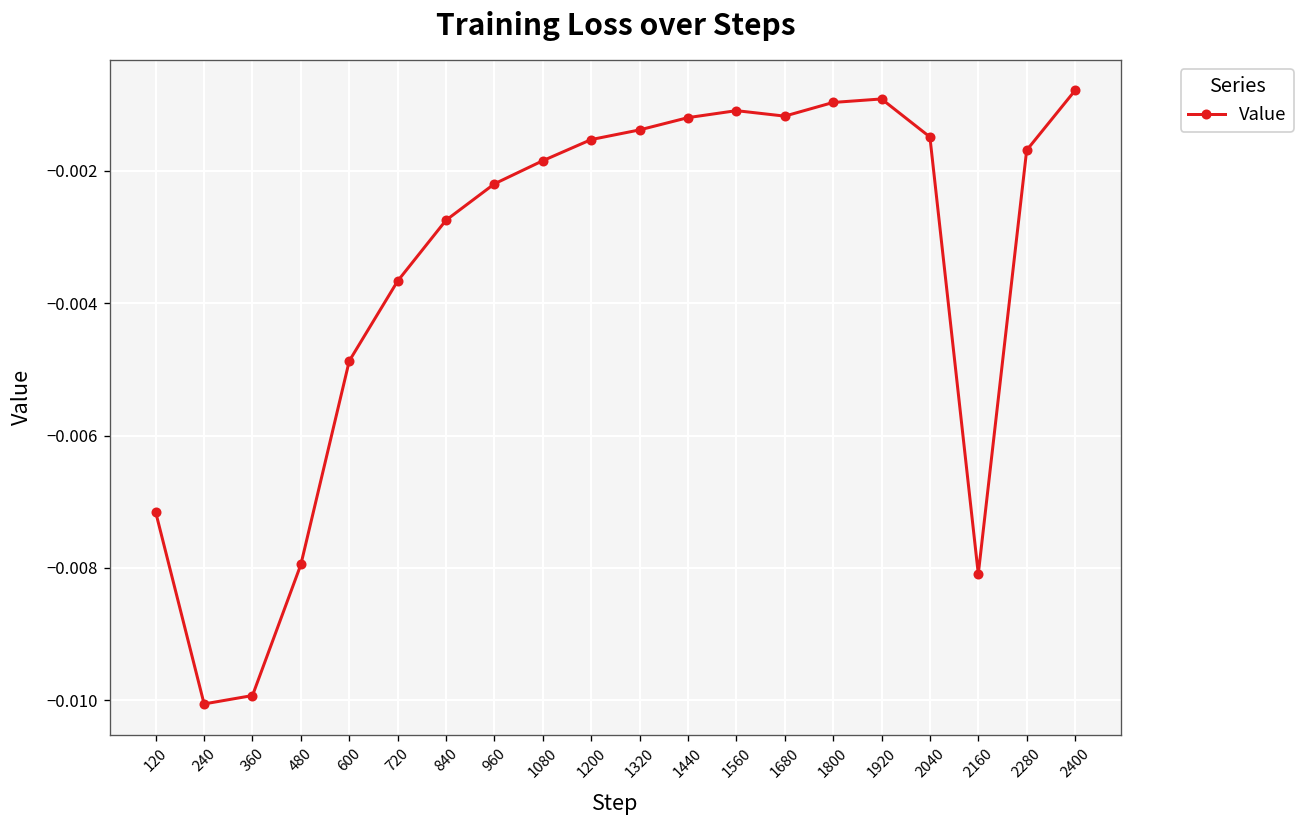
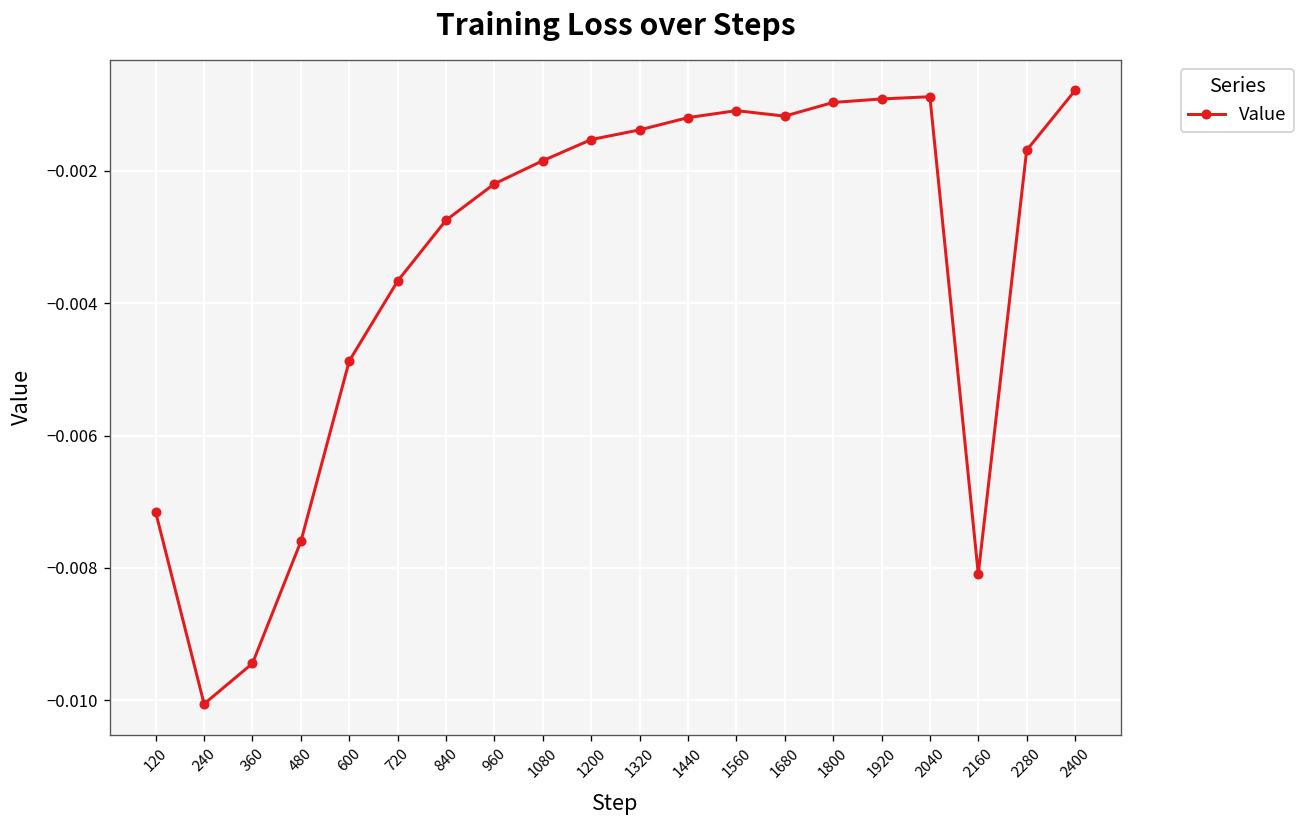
360: -0.0099 -> -0.0094
480: -0.0079 -> -0.0076
2040: -0.0015 -> -0.0009
